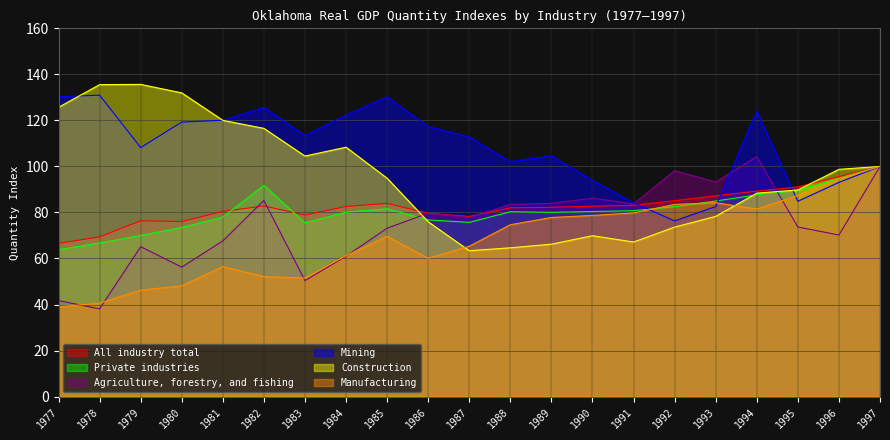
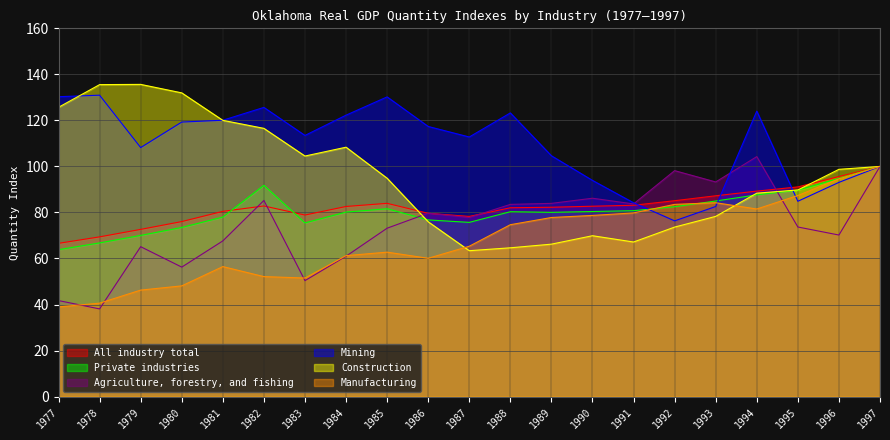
All industry total, 1979: 76 -> 73
Manufacturing, 1985: 70 -> 63
Mining, 1988: 102 -> 123
